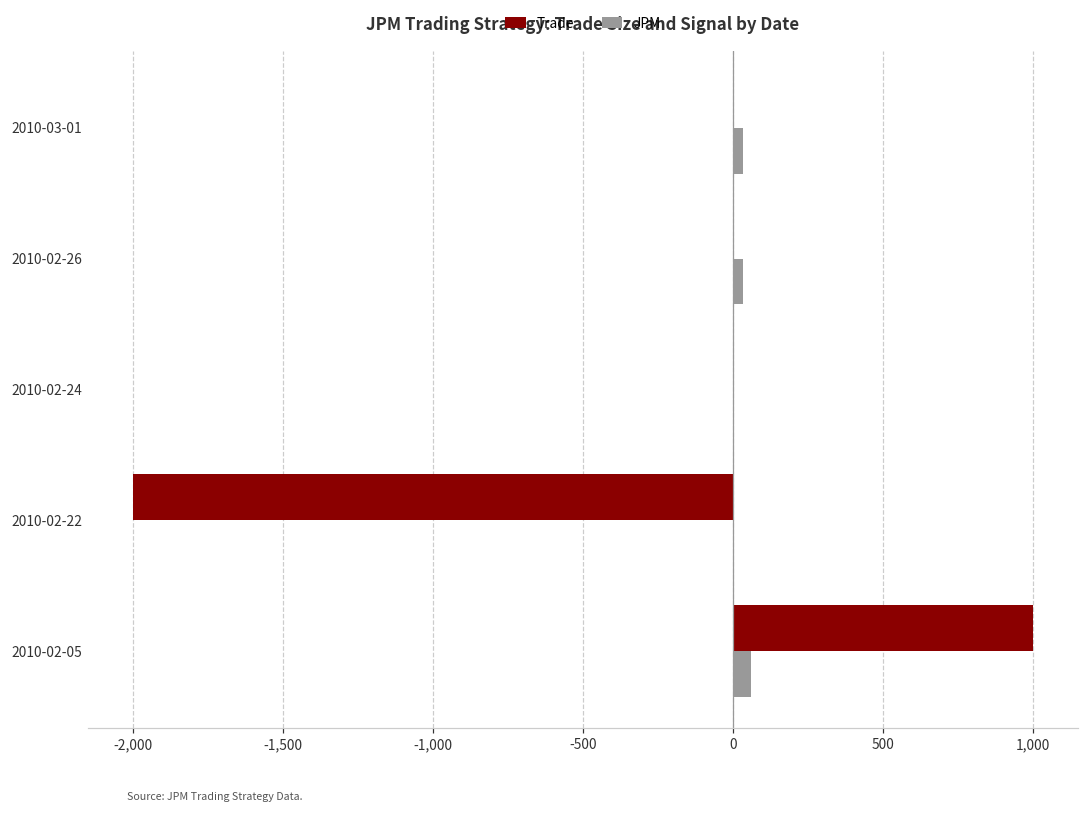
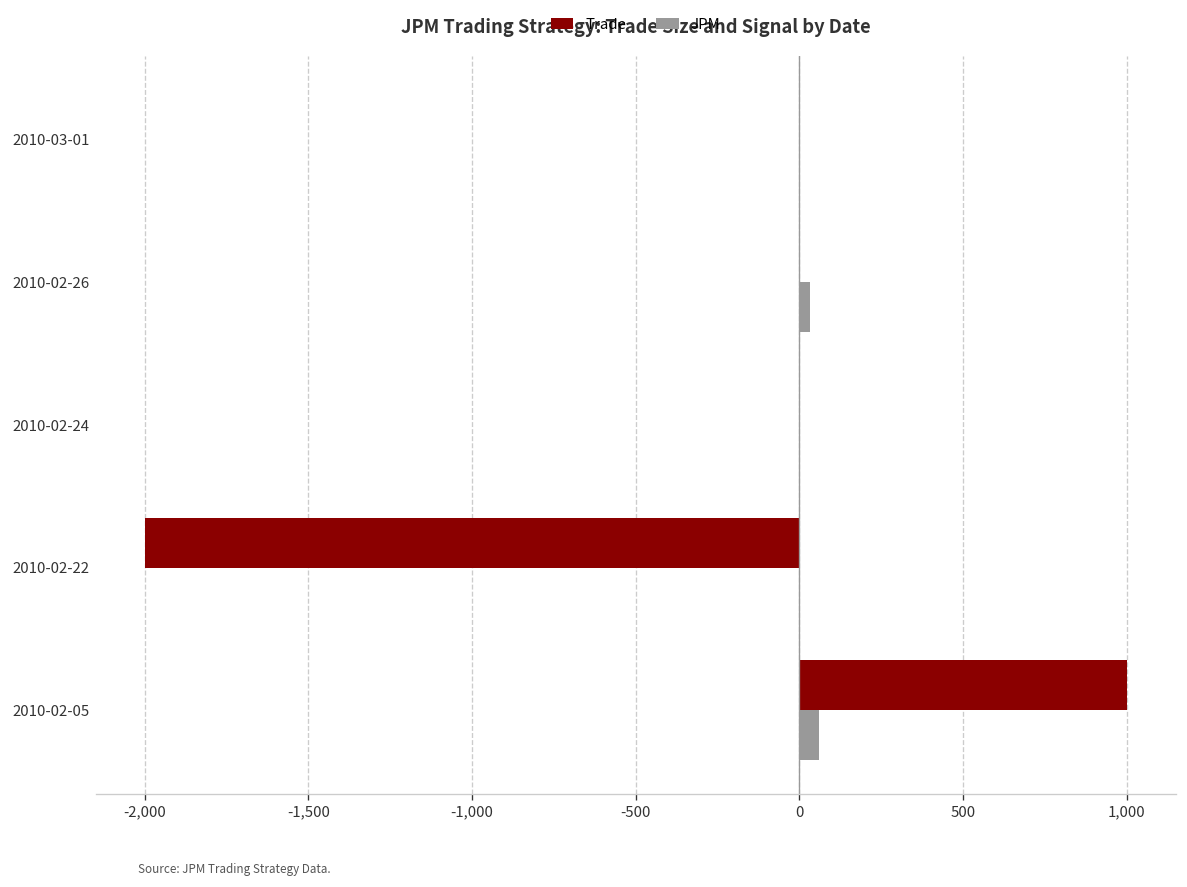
JPM, 2010-03-01: 30 -> 0
